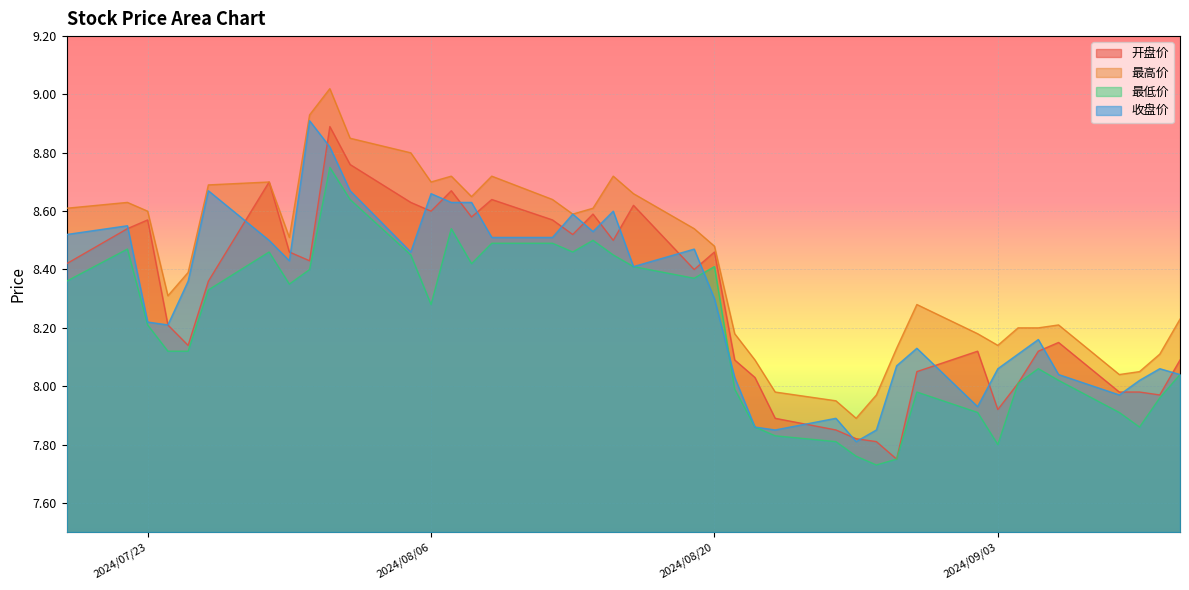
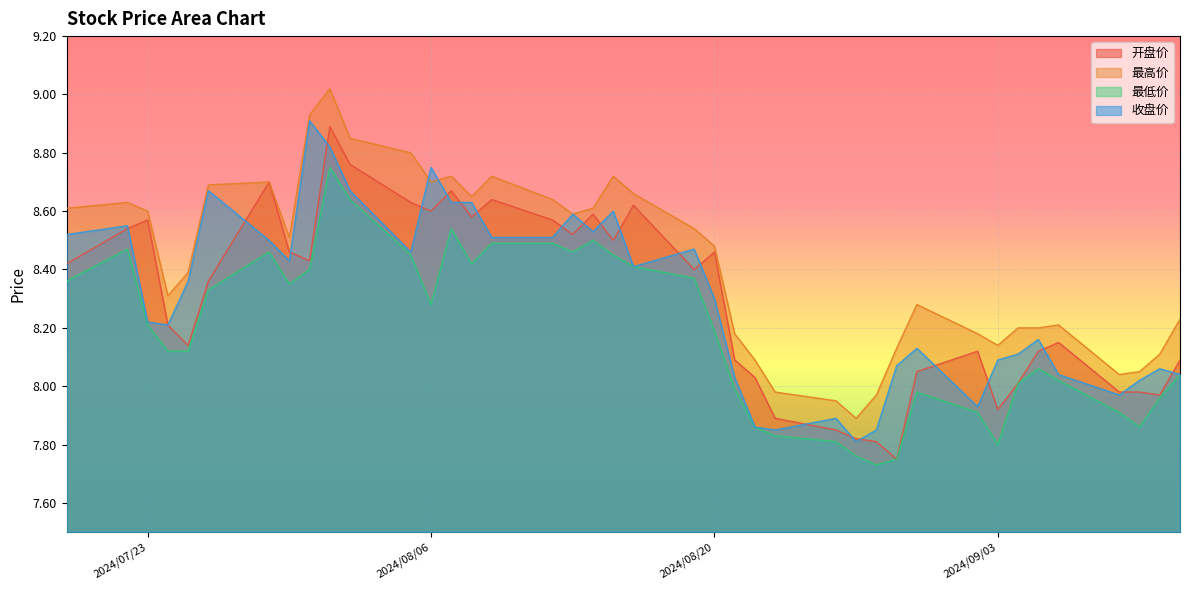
收盘价, 2024/08/06: 8.66 -> 8.75
最低价, 2024/08/20: 8.41 -> 8.19
收盘价, 2024/09/03: 8.06 -> 8.09
